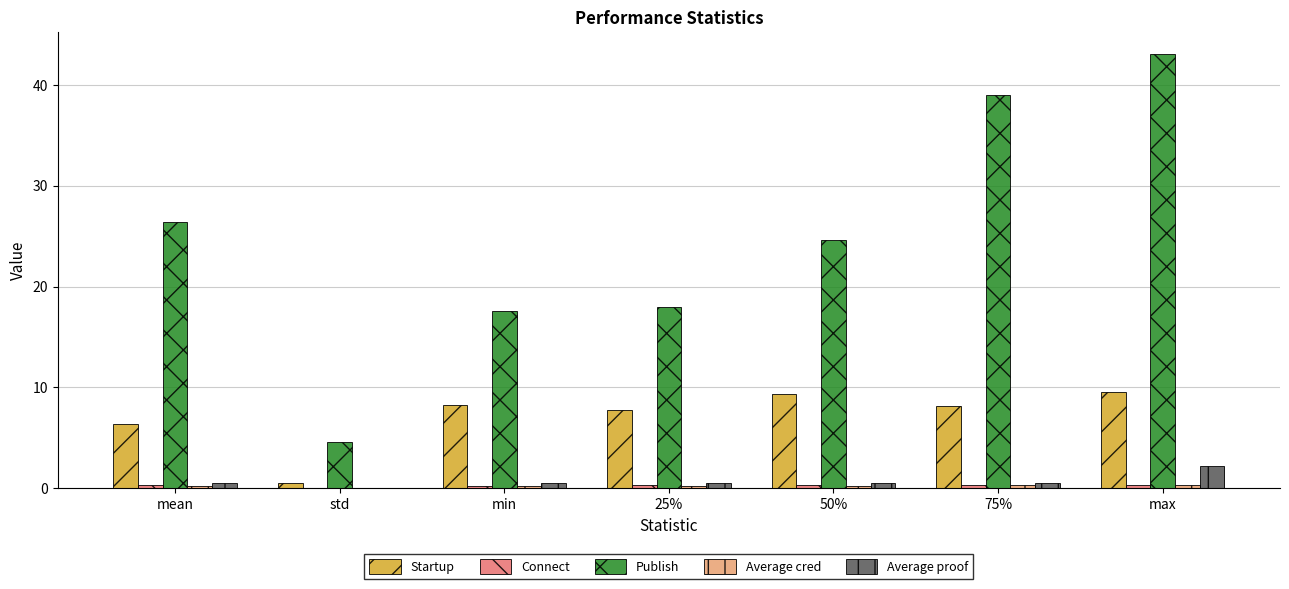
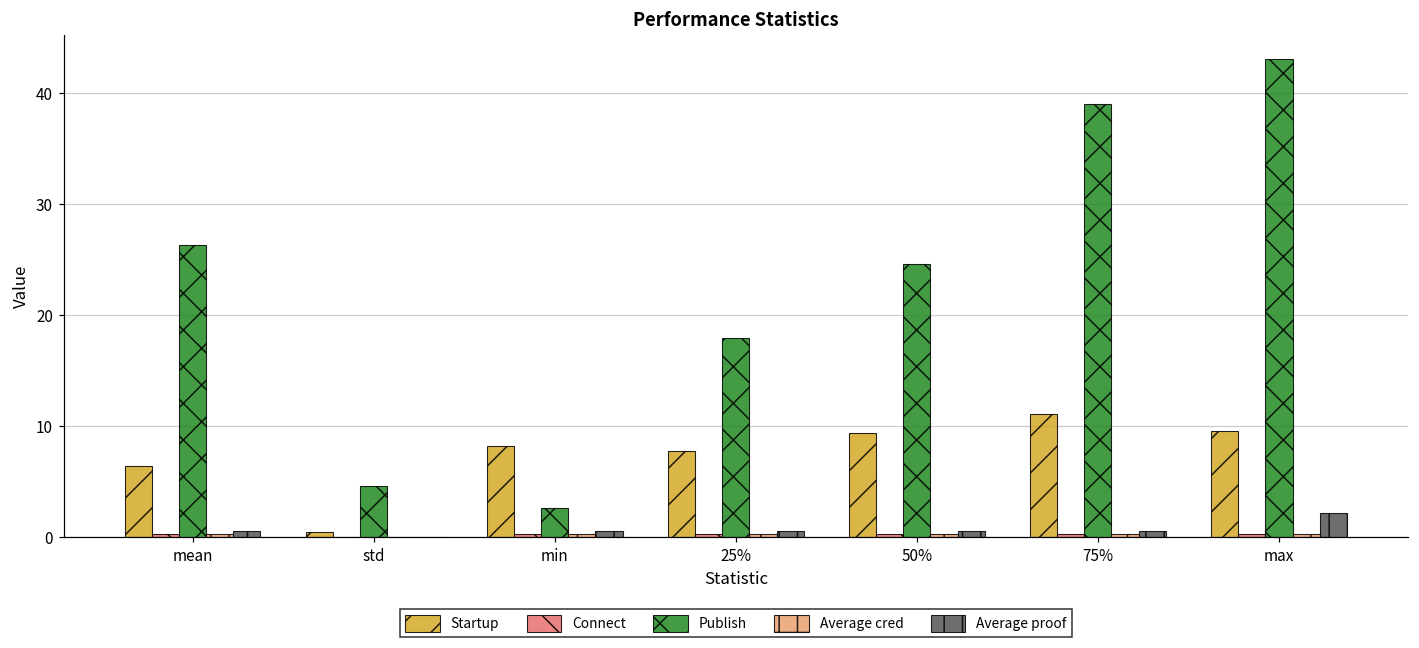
Publish, min: 17.6 -> 2.6
Startup, 75%: 8.1 -> 11.1
